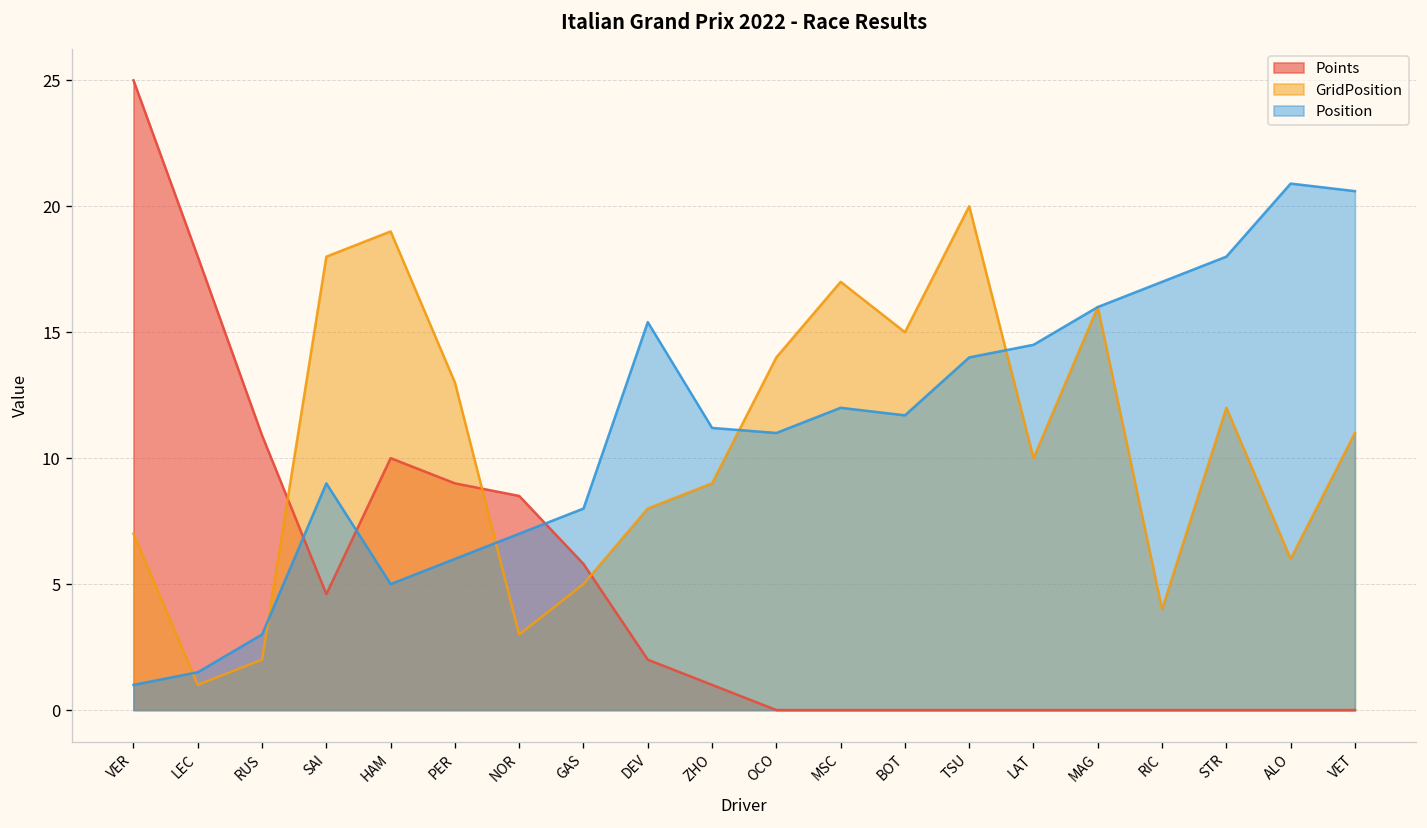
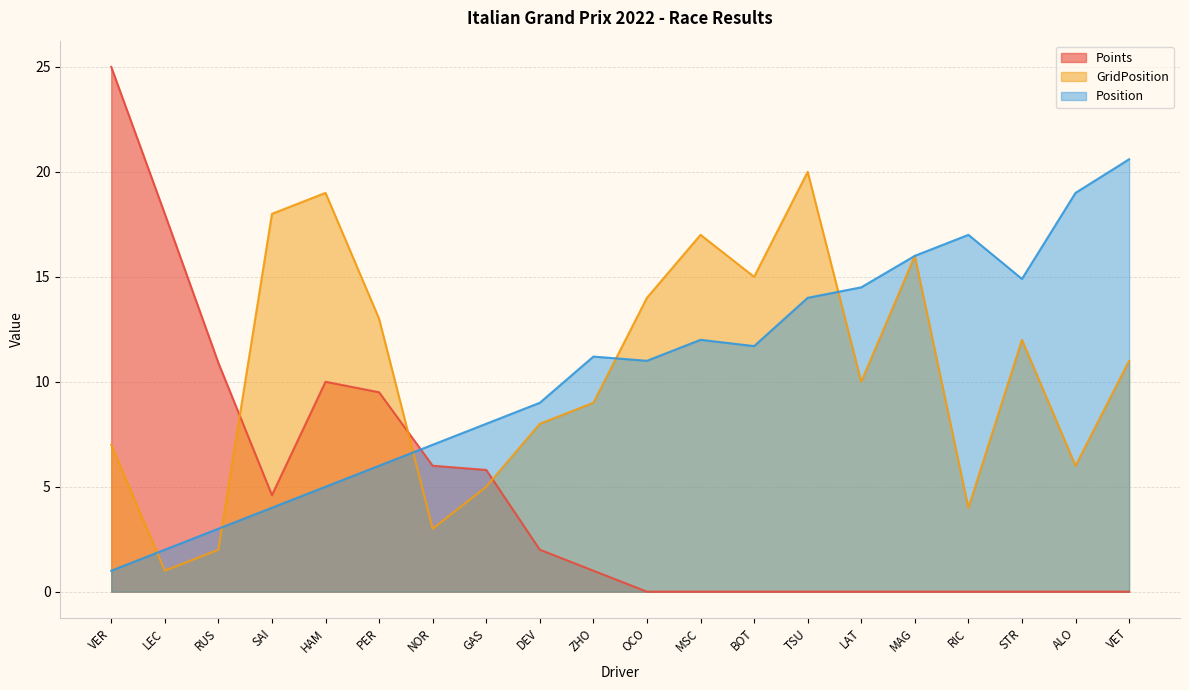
Position, LEC: 1.5 -> 2.0
Position, SAI: 9 -> 4
Points, PER: 9.0 -> 9.5
Points, NOR: 8.5 -> 6.0
Position, DEV: 15.4 -> 9.0
Position, STR: 18.0 -> 14.9
Position, ALO: 20.9 -> 19.0
